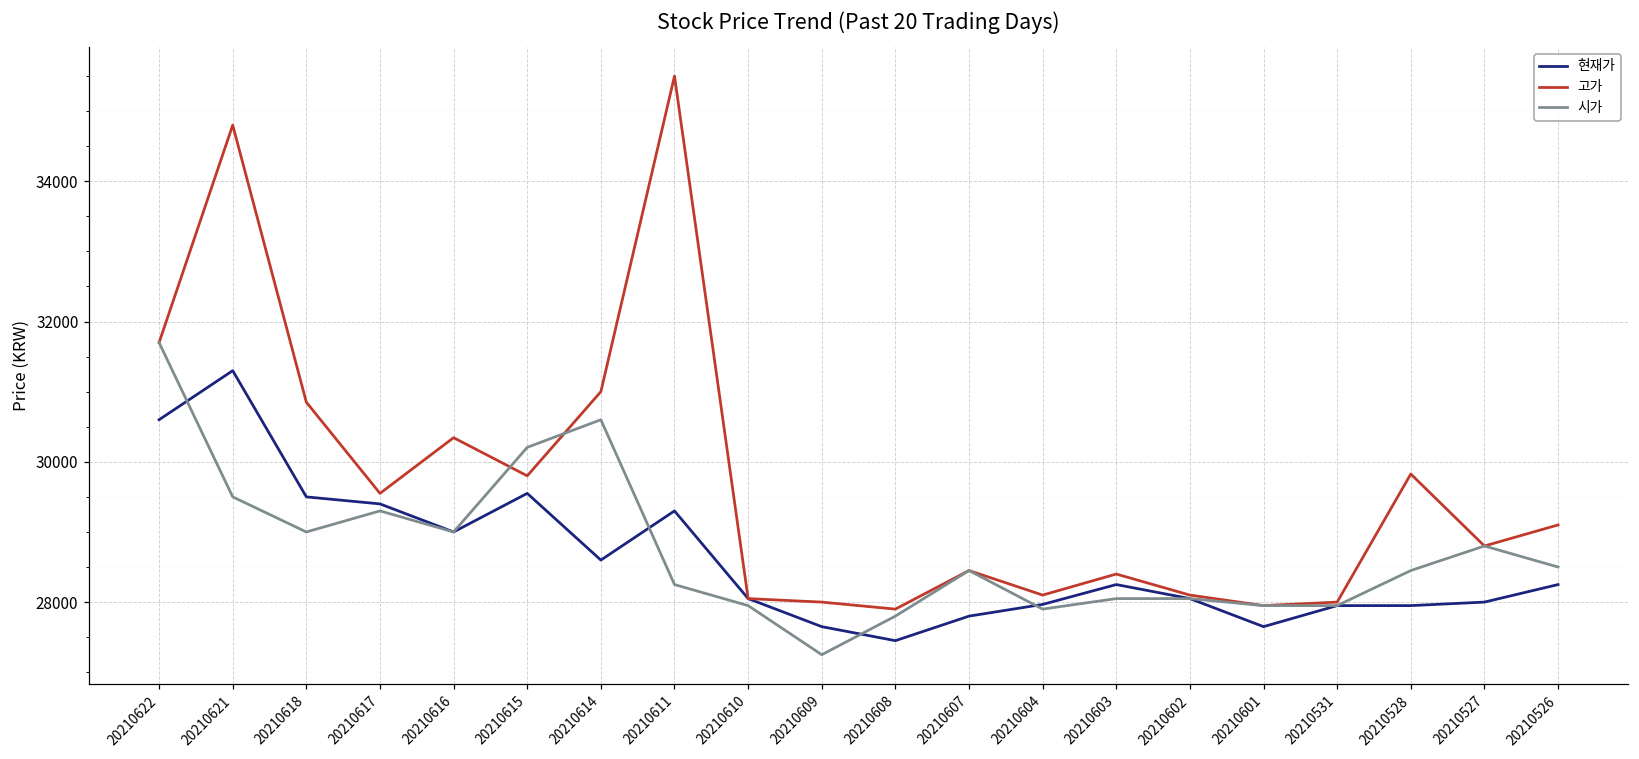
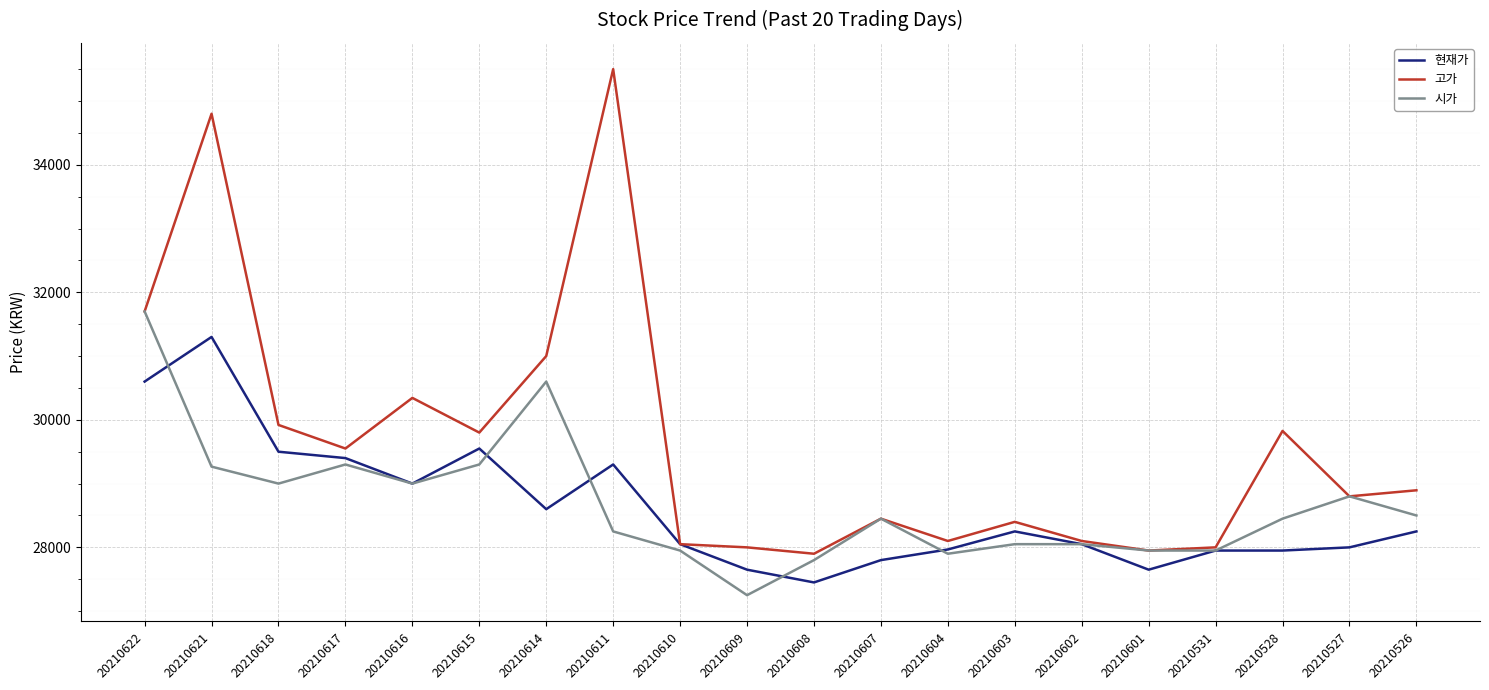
시가, 20210621: 29500 -> 29300
고가, 20210618: 30900 -> 29900
시가, 20210615: 30200 -> 29300
고가, 20210526: 29100 -> 28900
